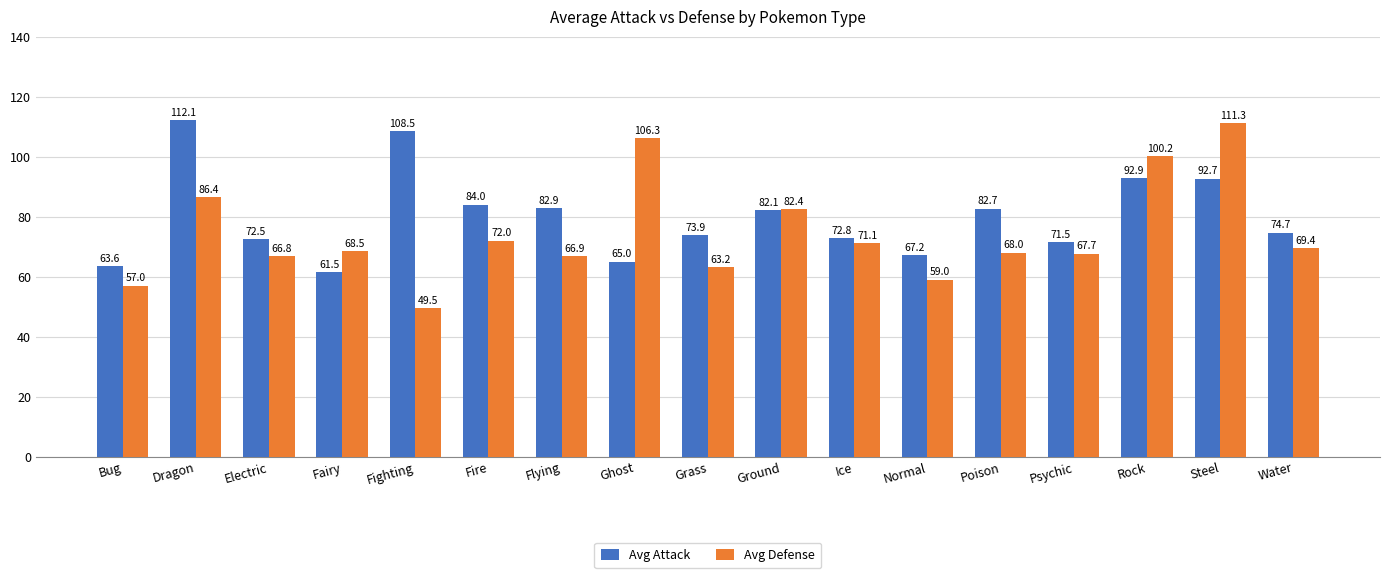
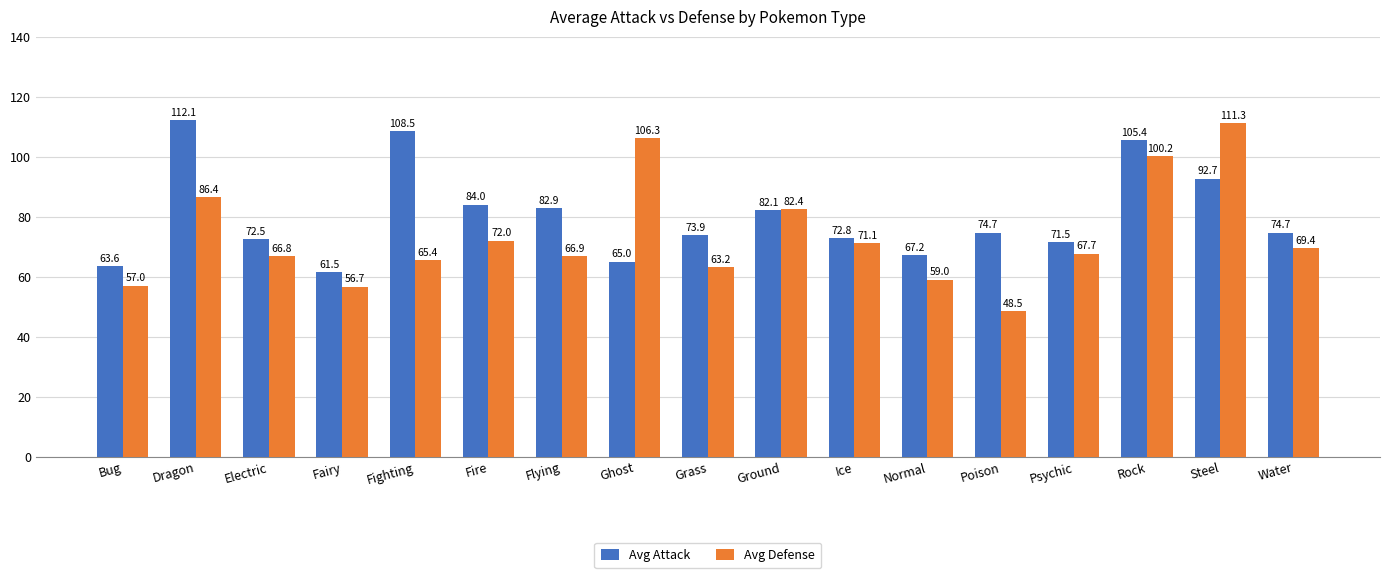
Avg Defense, Fairy: 68.5 -> 56.7
Avg Defense, Fighting: 49.5 -> 65.4
Avg Attack, Poison: 82.7 -> 74.7
Avg Defense, Poison: 68.0 -> 48.5
Avg Attack, Rock: 92.9 -> 105.4
